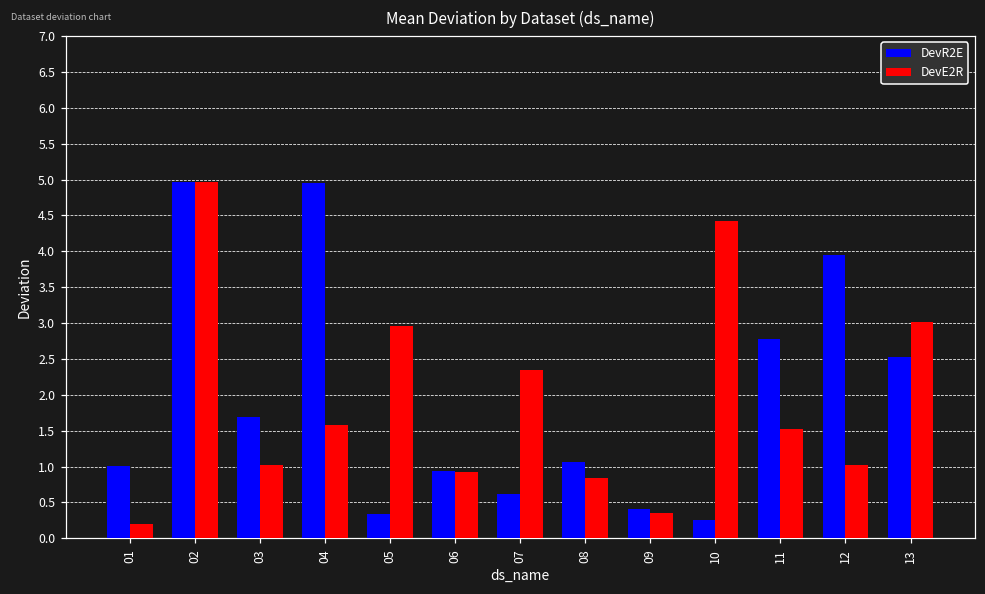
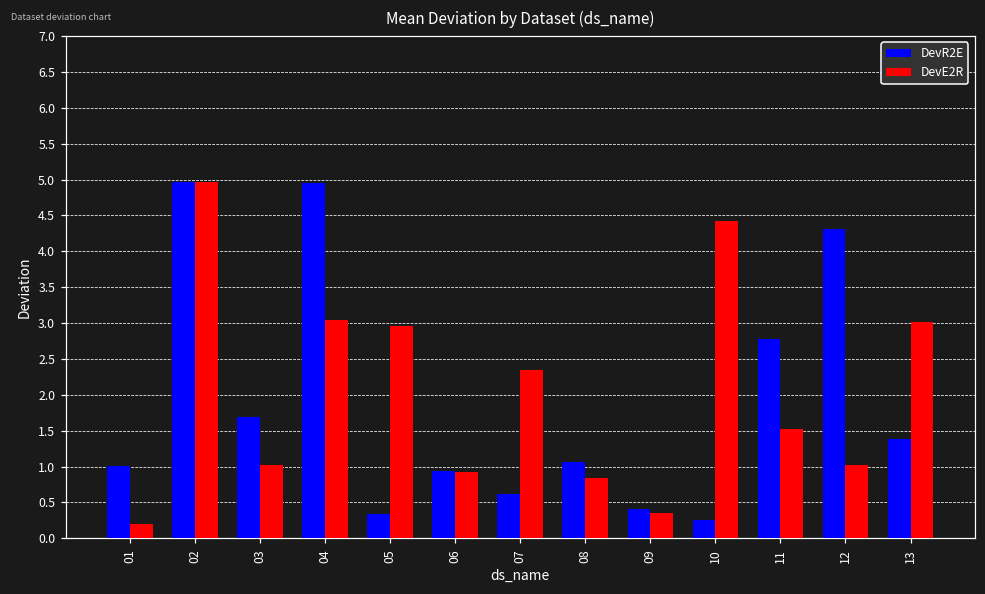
DevE2R, 04: 1.6 -> 3.0
DevR2E, 12: 3.9 -> 4.3
DevR2E, 13: 2.5 -> 1.4
